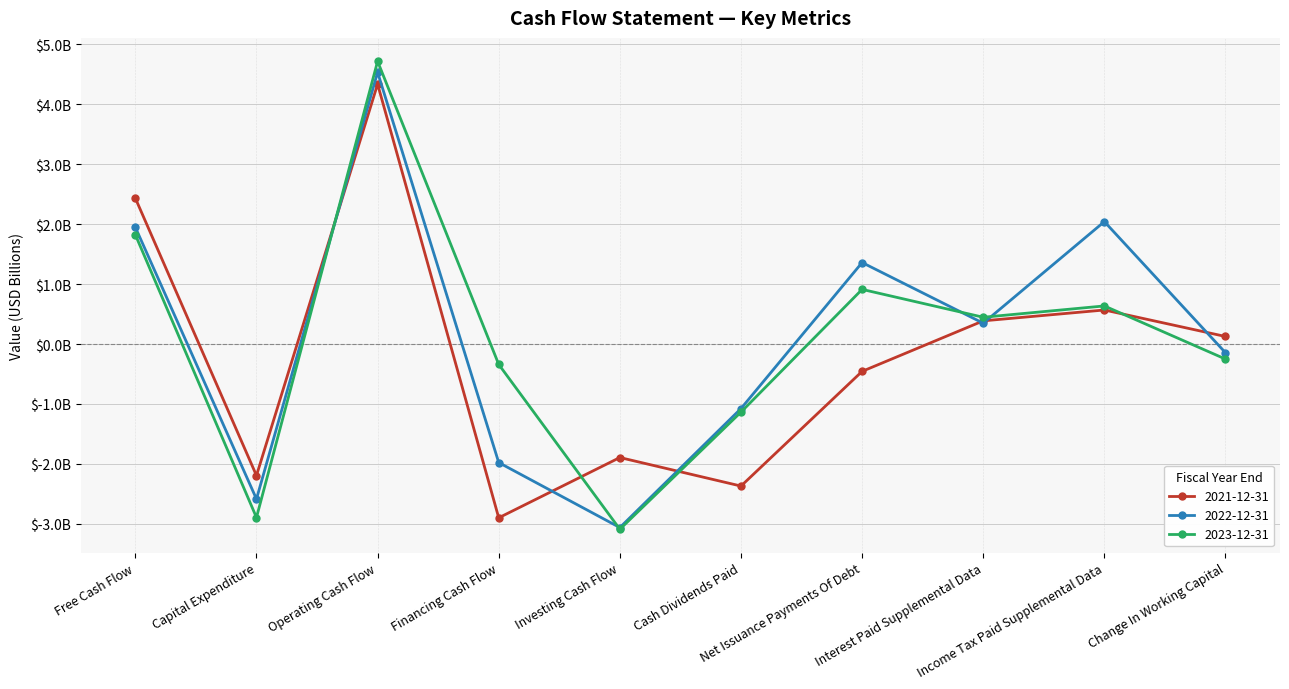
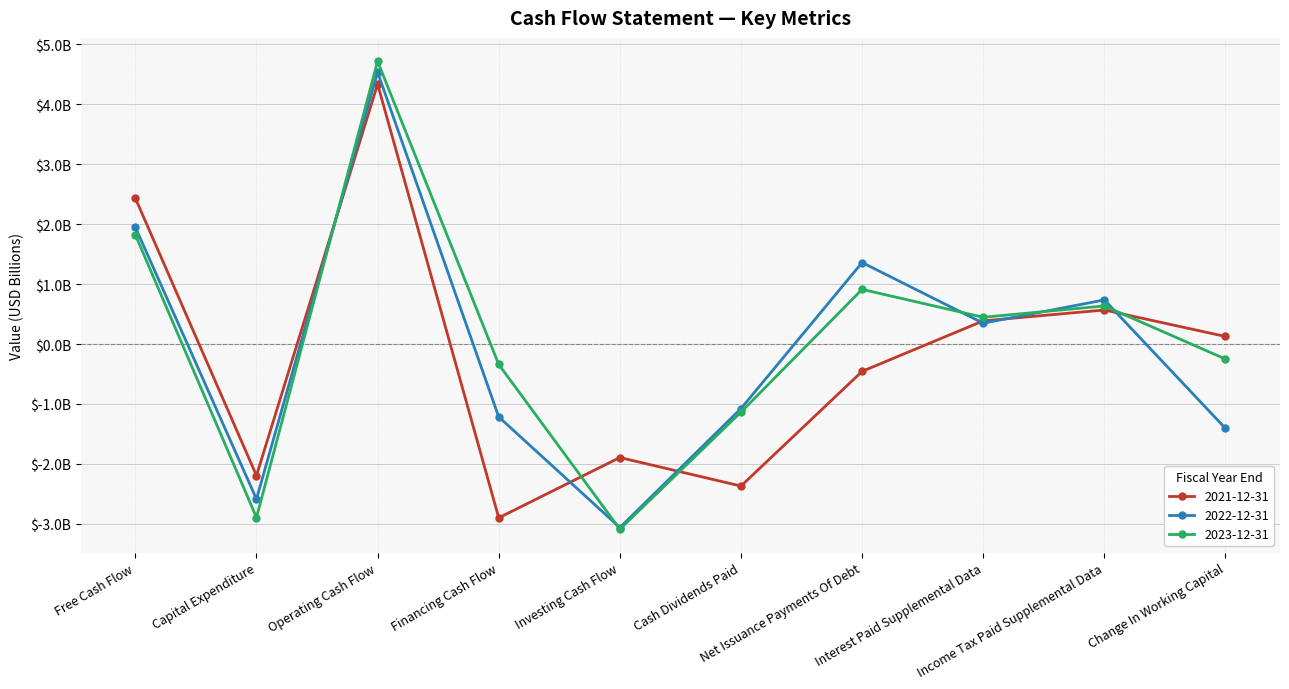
2022-12-31, Financing Cash Flow: $-2000000000 -> $-1200000000
2022-12-31, Income Tax Paid Supplemental Data: $2000000000 -> $700000000
2022-12-31, Change In Working Capital: $-100000000 -> $-1400000000
